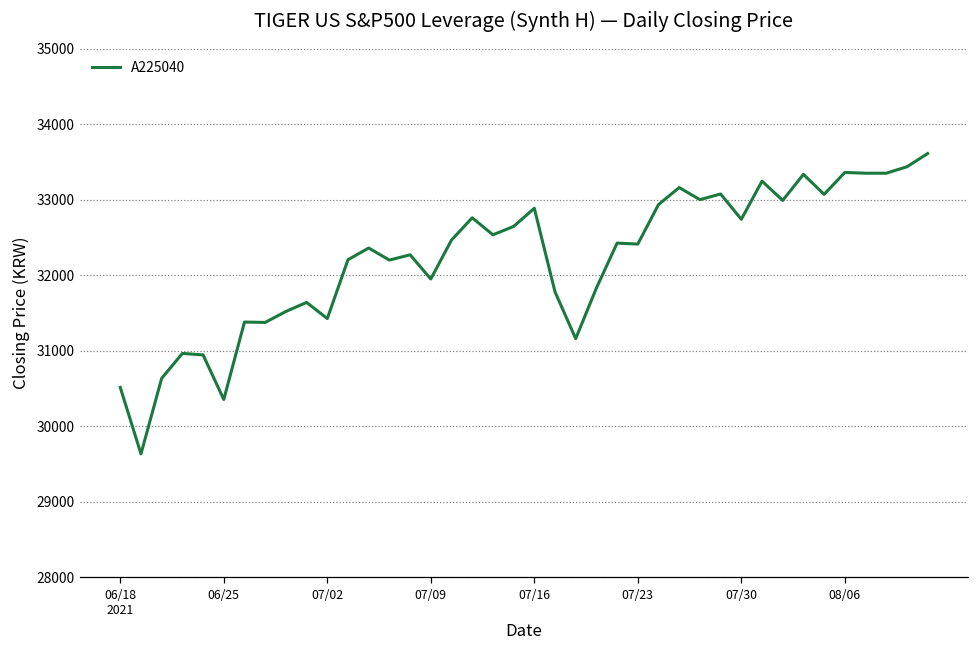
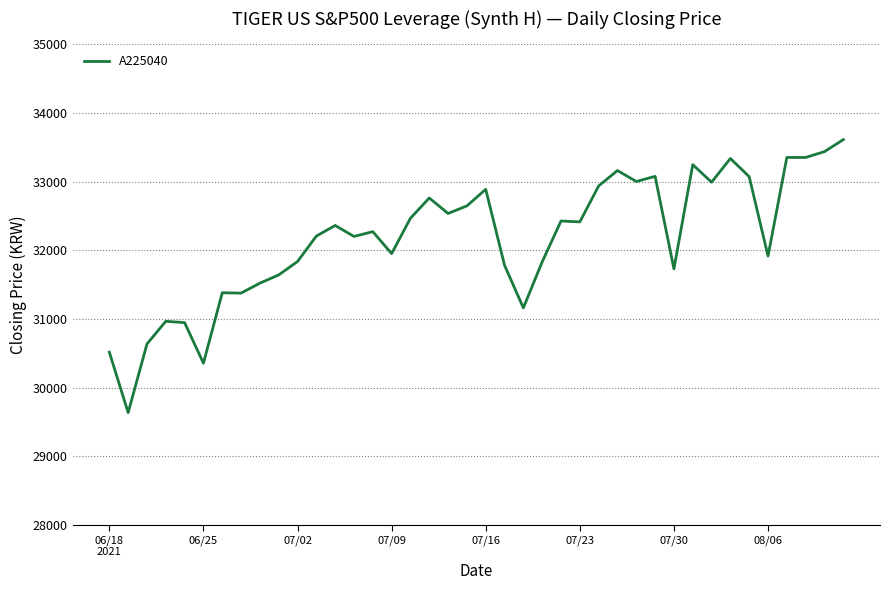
07/02: 31400 -> 31800
07/30: 32700 -> 31700
08/06: 33400 -> 31900
